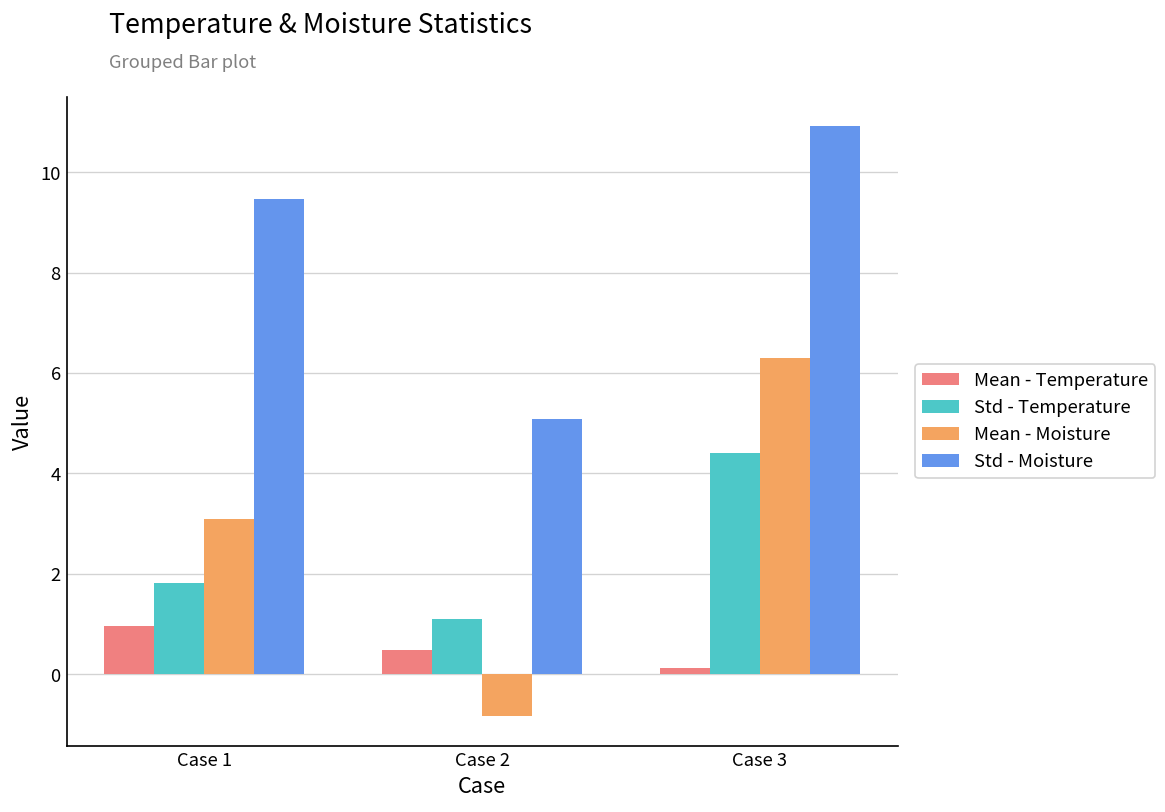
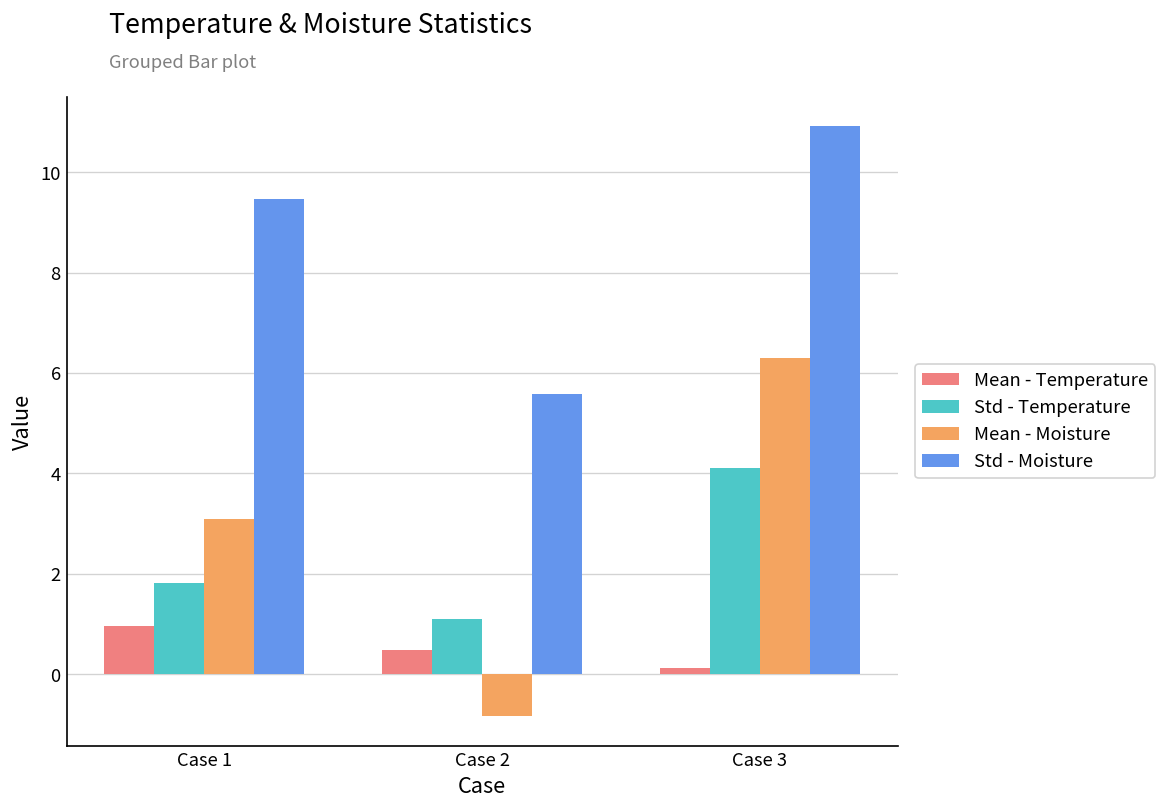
Std - Moisture, Case 2: 5.1 -> 5.6
Std - Temperature, Case 3: 4.4 -> 4.1
